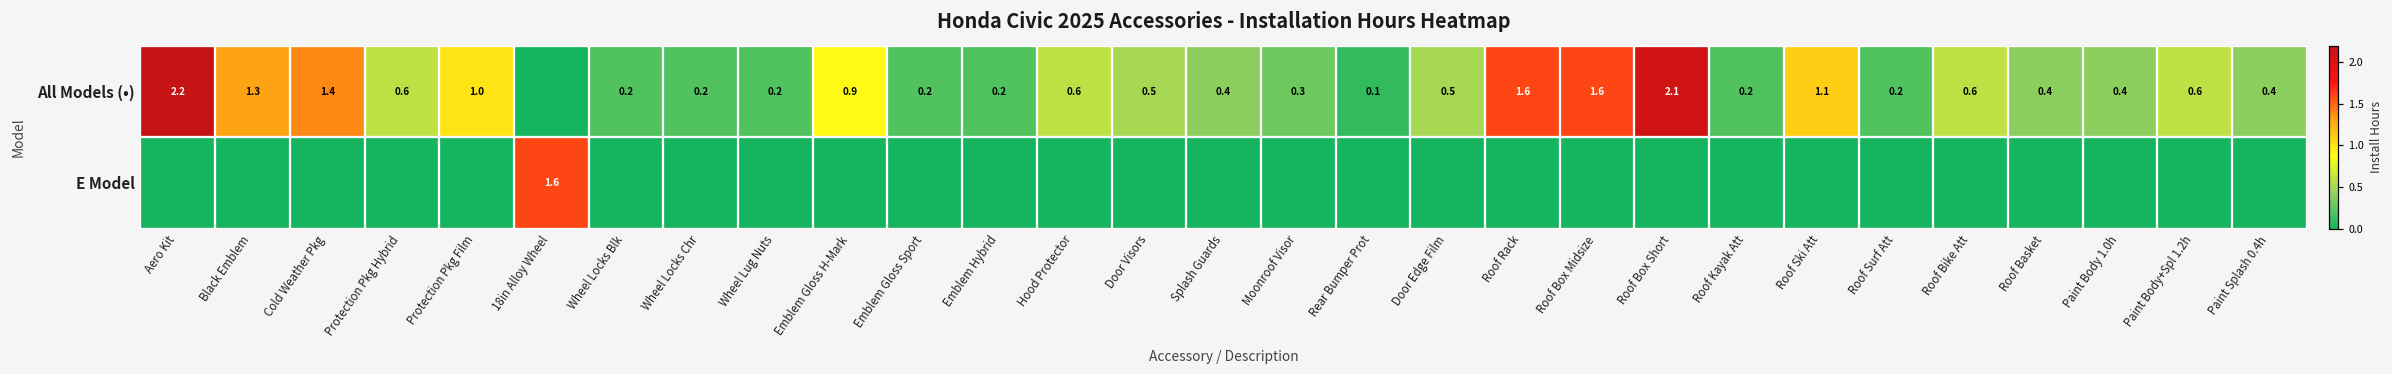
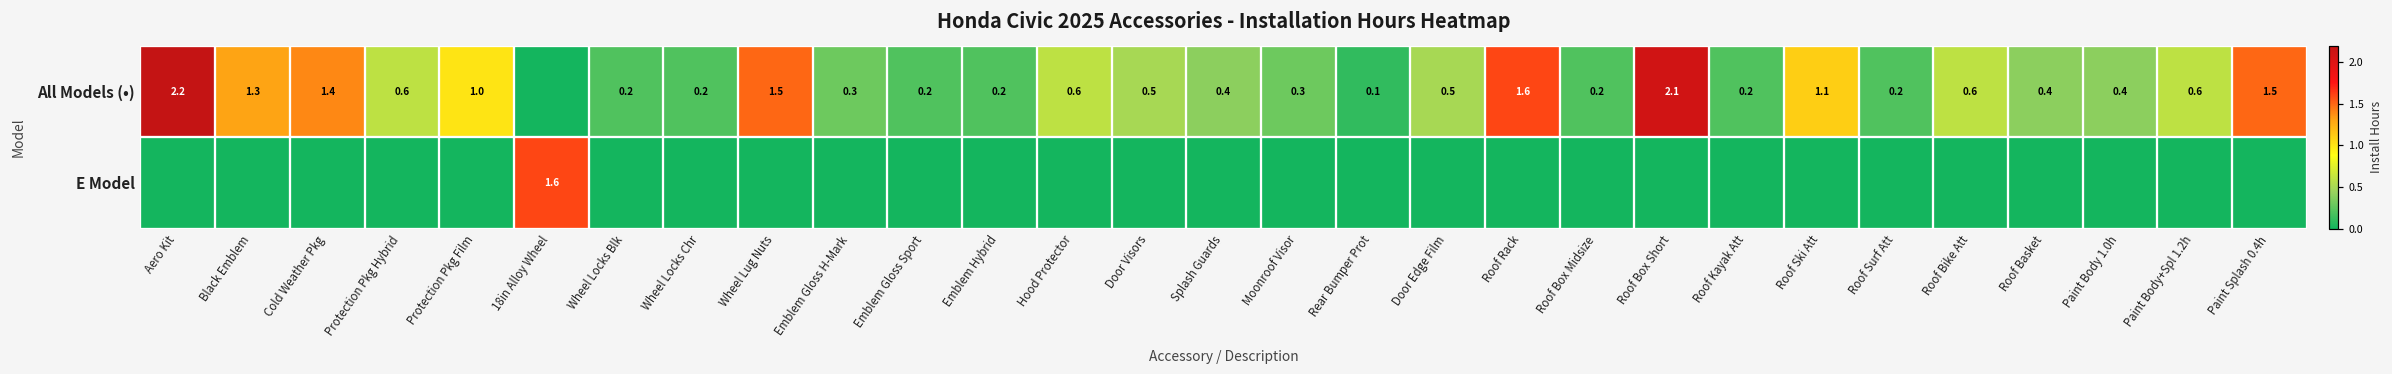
All Models (•), Wheel Lug Nuts: 0.2 -> 1.5
All Models (•), Emblem Gloss H-Mark: 0.9 -> 0.3
All Models (•), Roof Box Midsize: 1.6 -> 0.2
All Models (•), Paint Splash 0.4h: 0.4 -> 1.5
